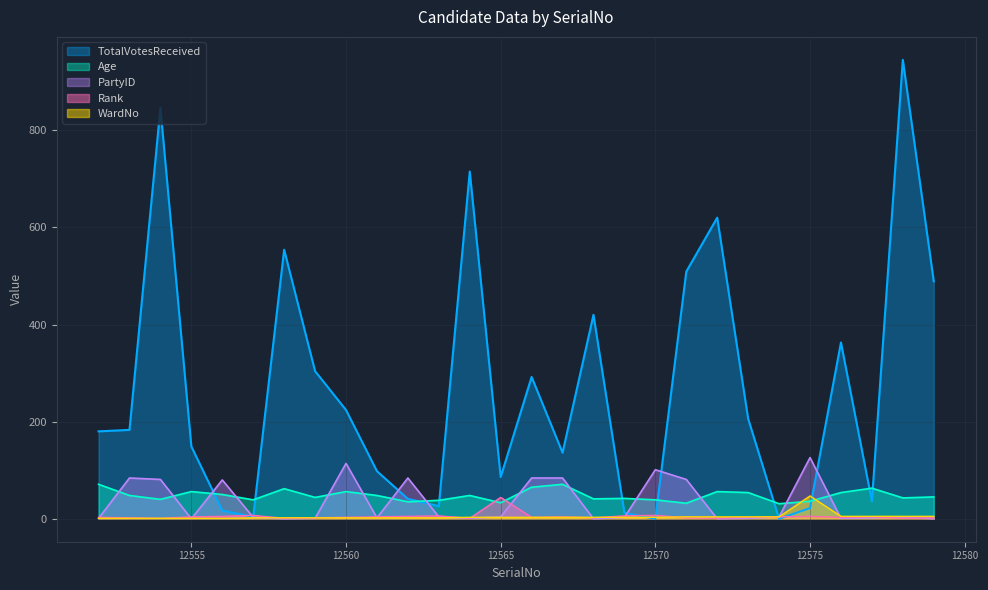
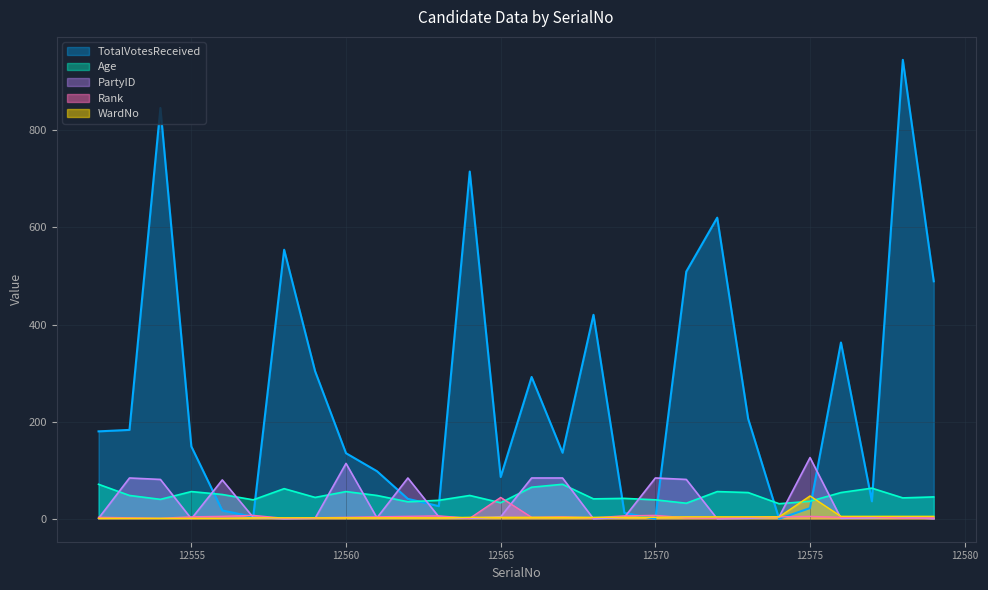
TotalVotesReceived, 12560: 220 -> 140
PartyID, 12570: 100 -> 80
